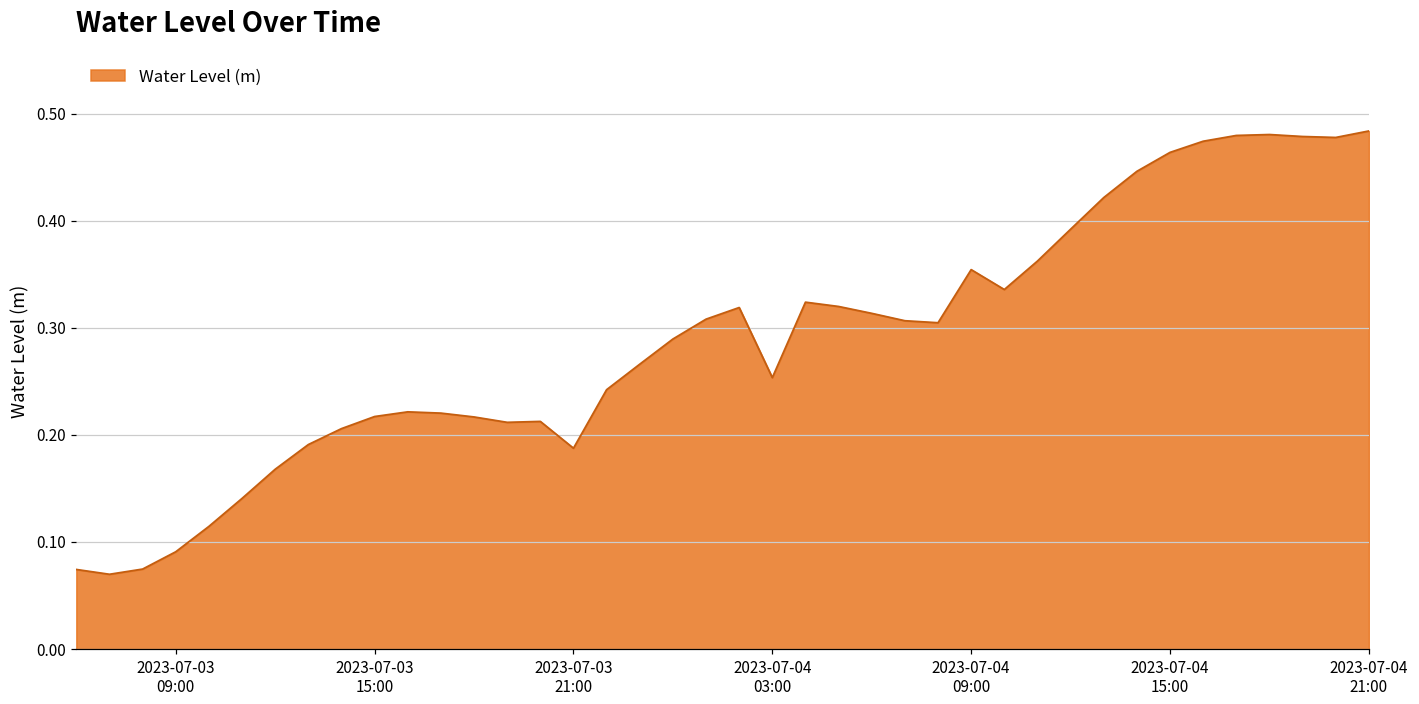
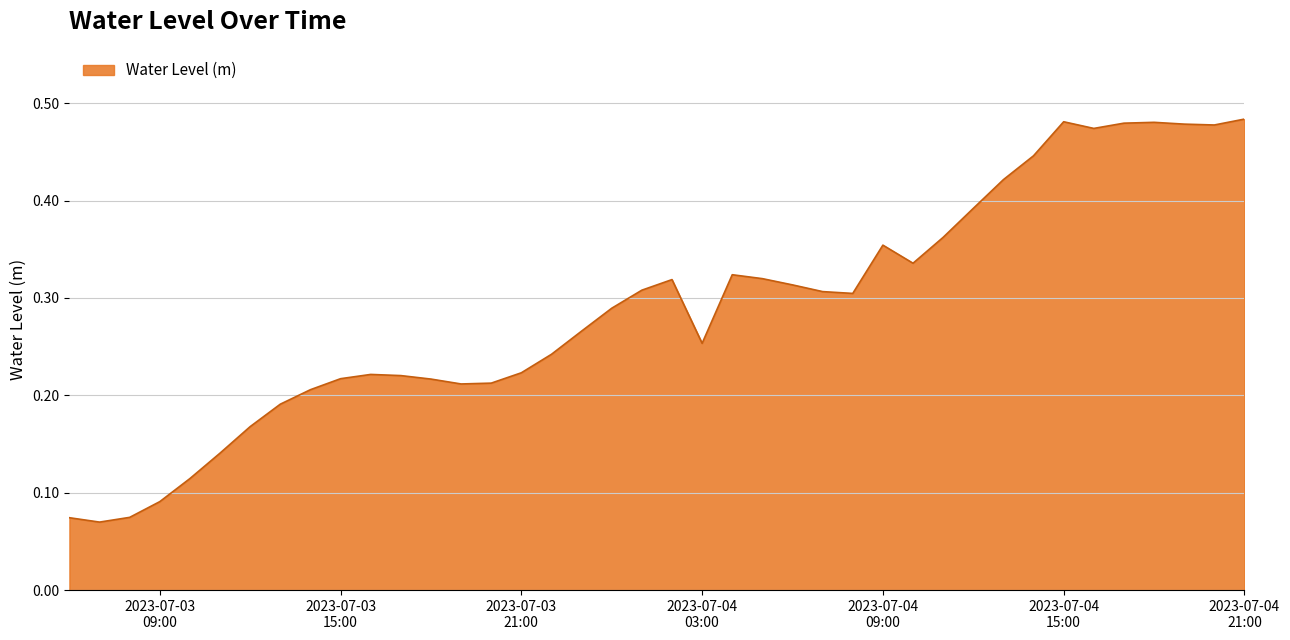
2023-07-03 21:00: 0.19 -> 0.22
2023-07-04 15:00: 0.46 -> 0.48
